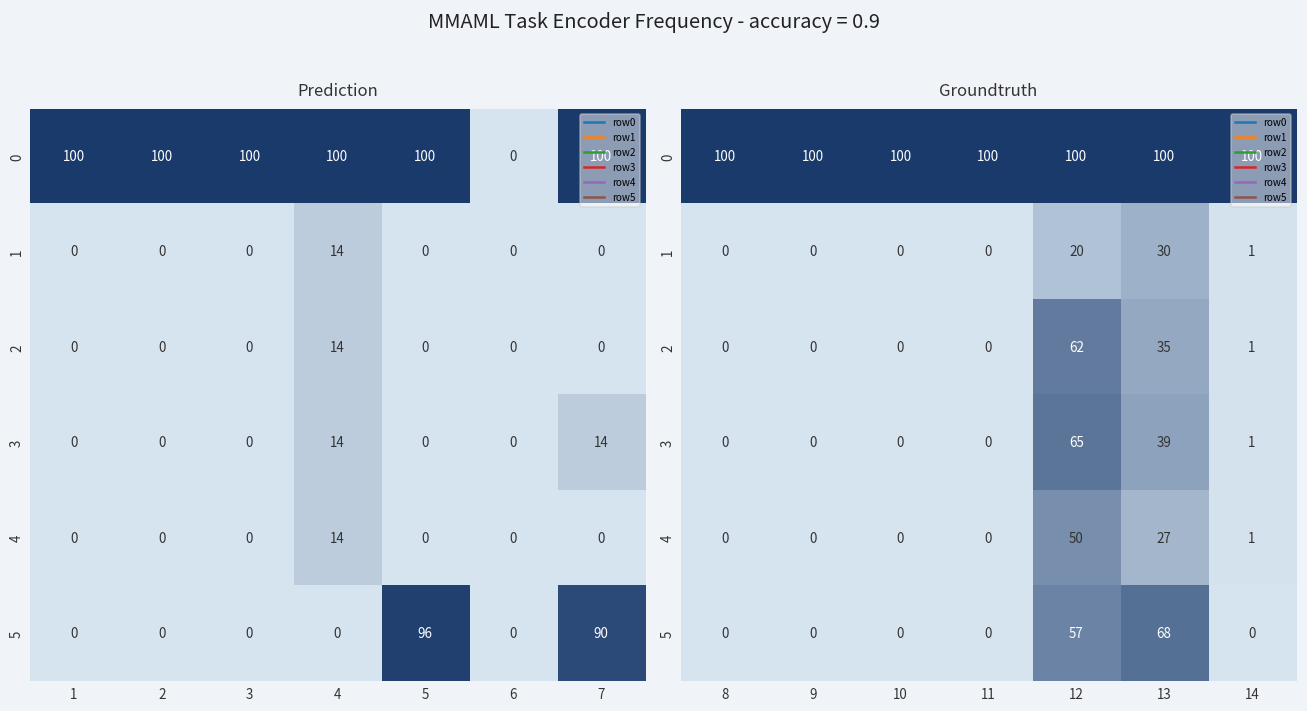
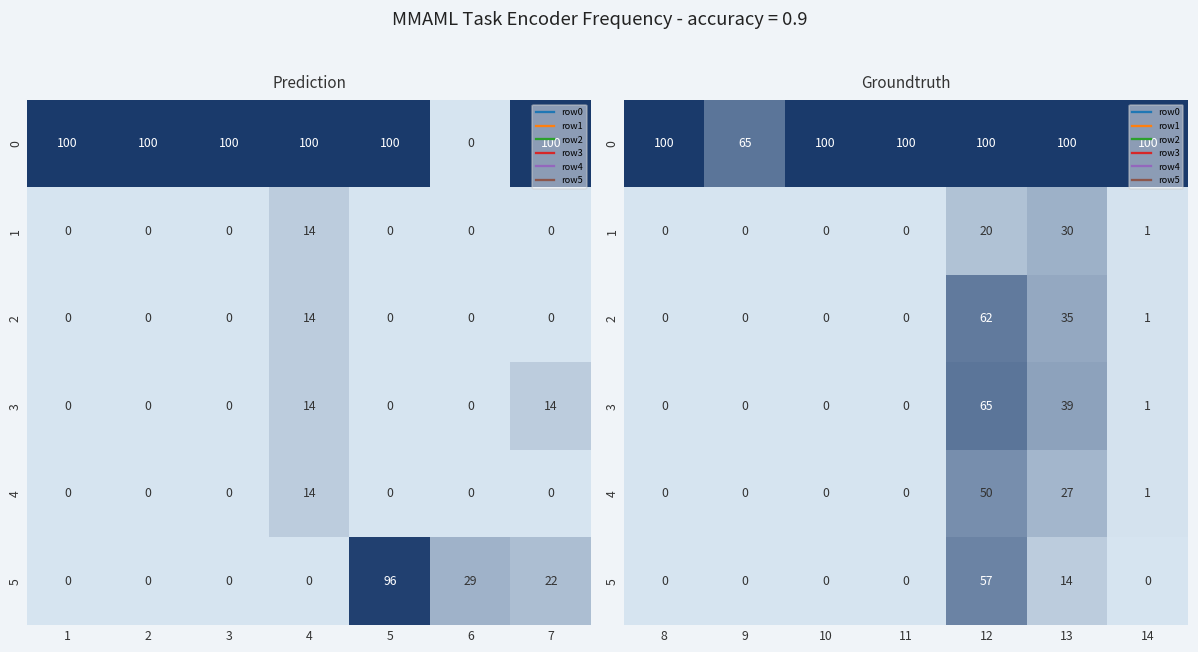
Prediction, 5, 6: 0 -> 29
Prediction, 5, 7: 90 -> 22
Groundtruth, 0, 9: 100 -> 65
Groundtruth, 5, 13: 68 -> 14
